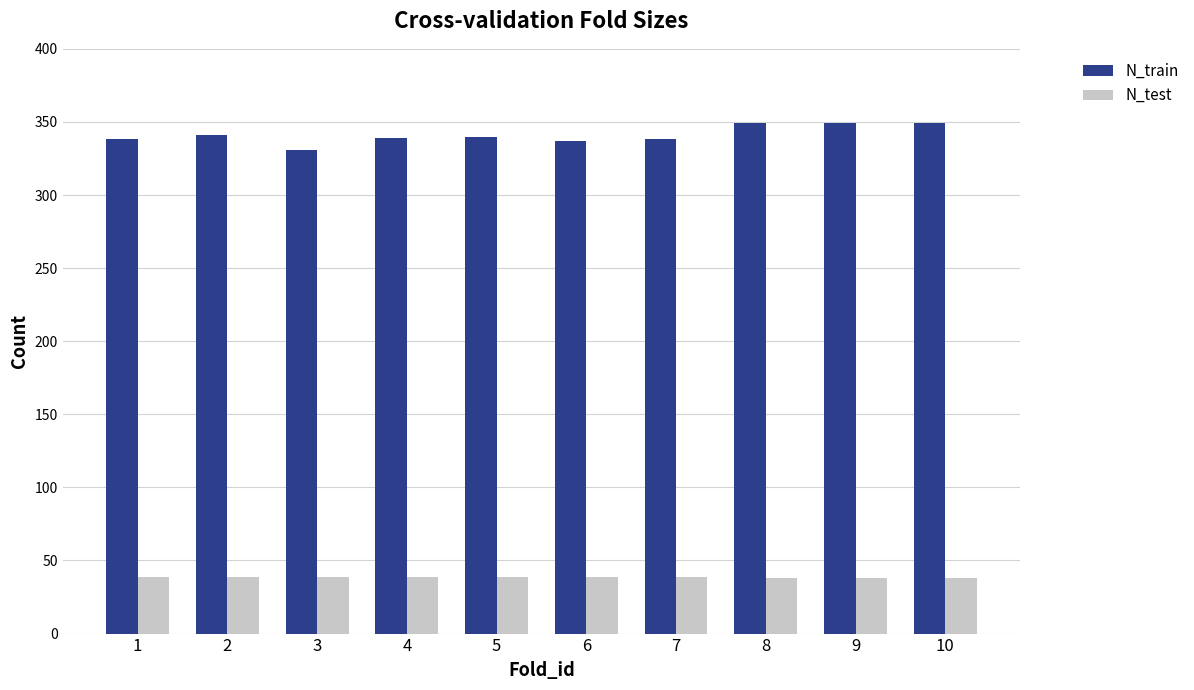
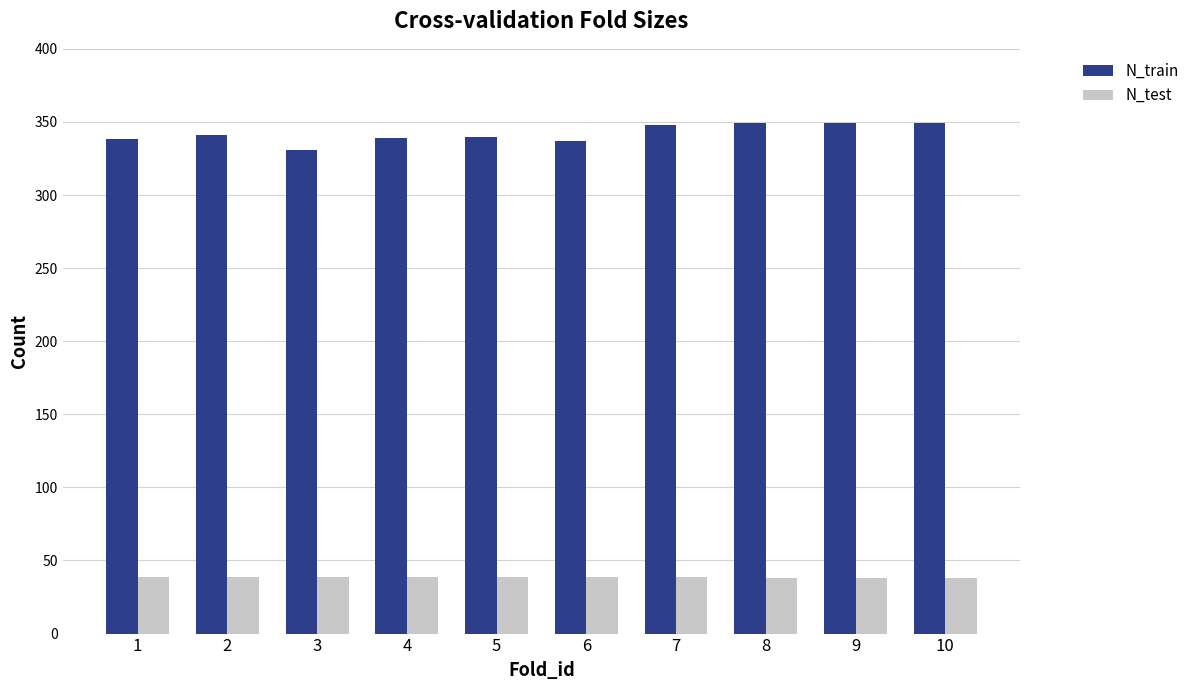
N_train, 7: 338 -> 348
